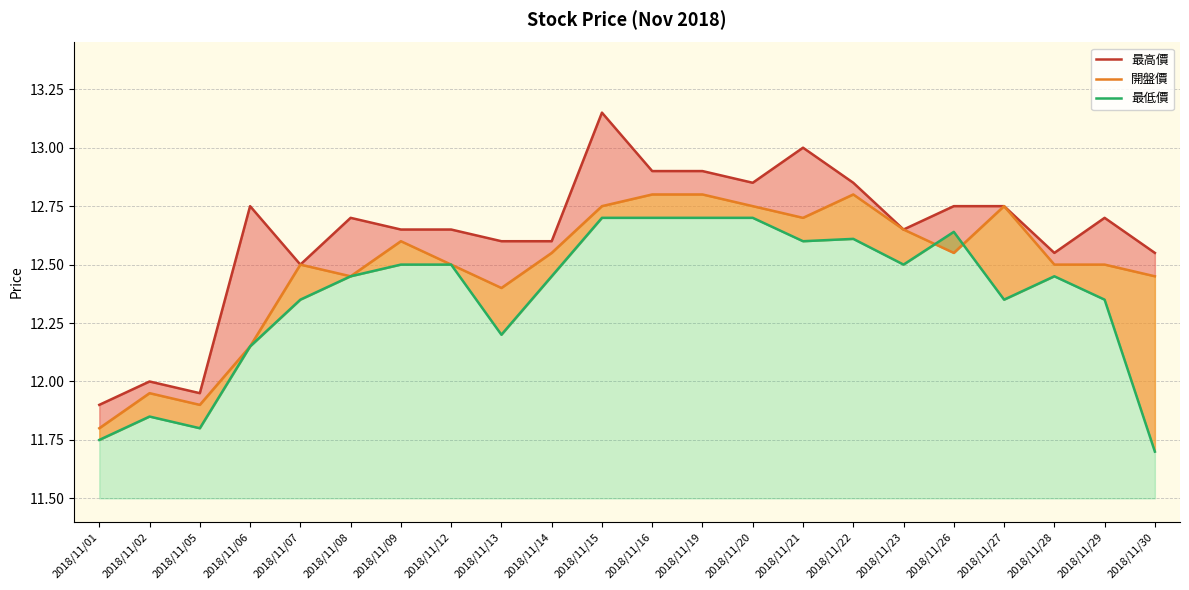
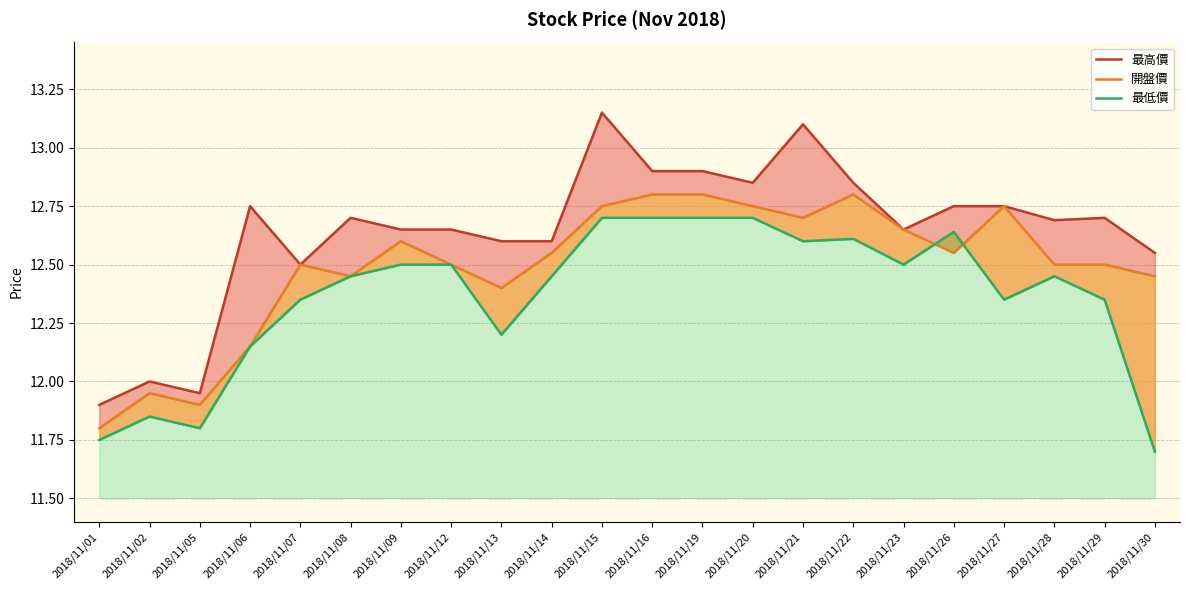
最高價, 2018/11/21: 13.0 -> 13.1
最高價, 2018/11/28: 12.55 -> 12.69
